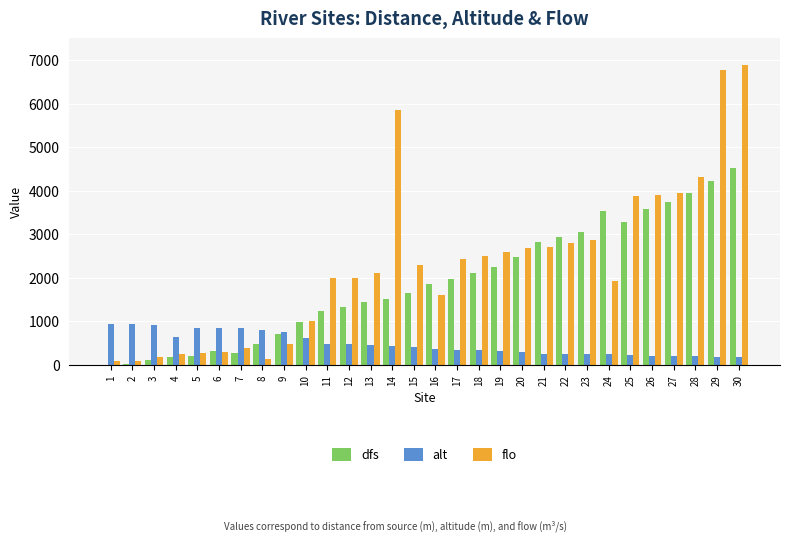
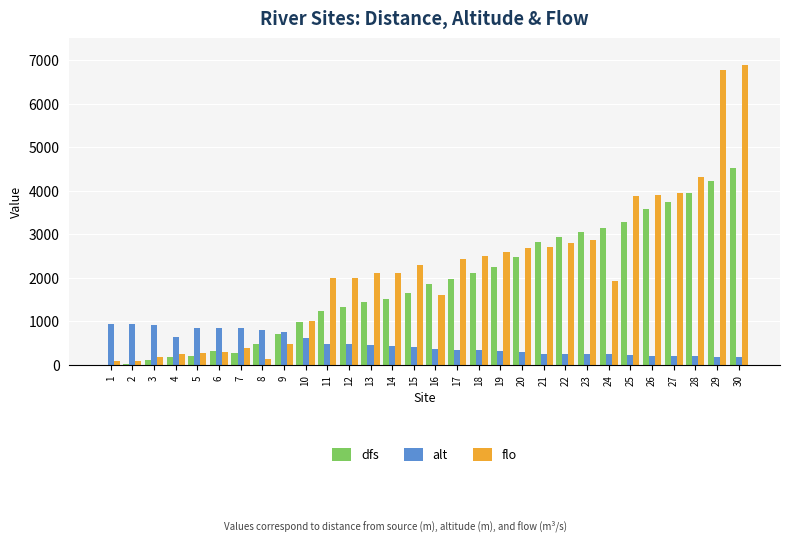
flo, 14: 5900 -> 2100
dfs, 24: 3500 -> 3100
